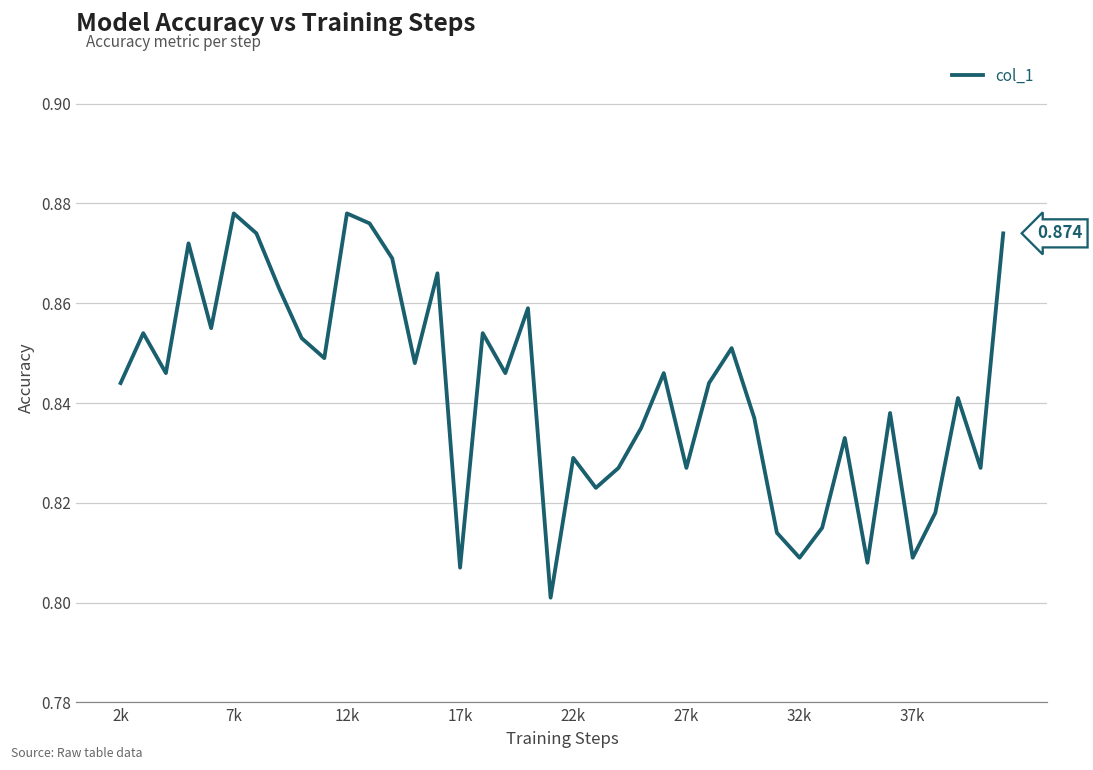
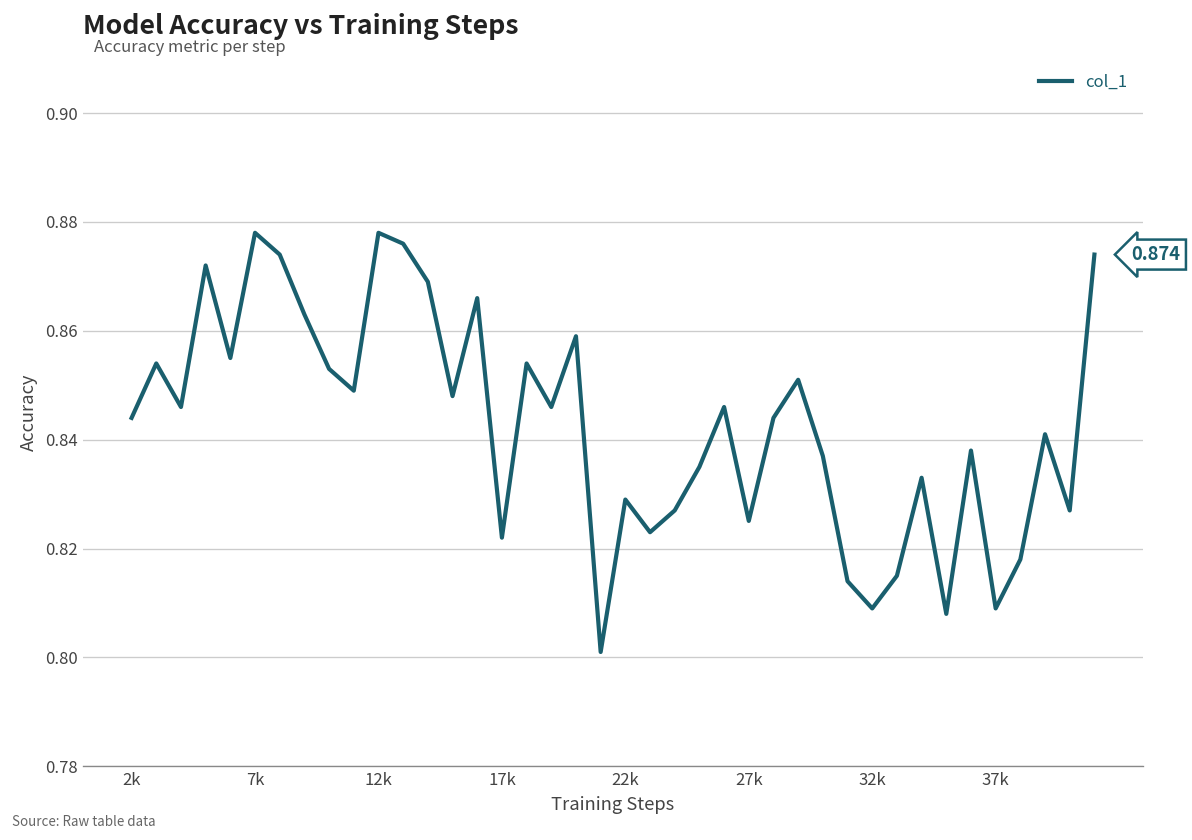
17k: 0.807 -> 0.822
27k: 0.827 -> 0.825
